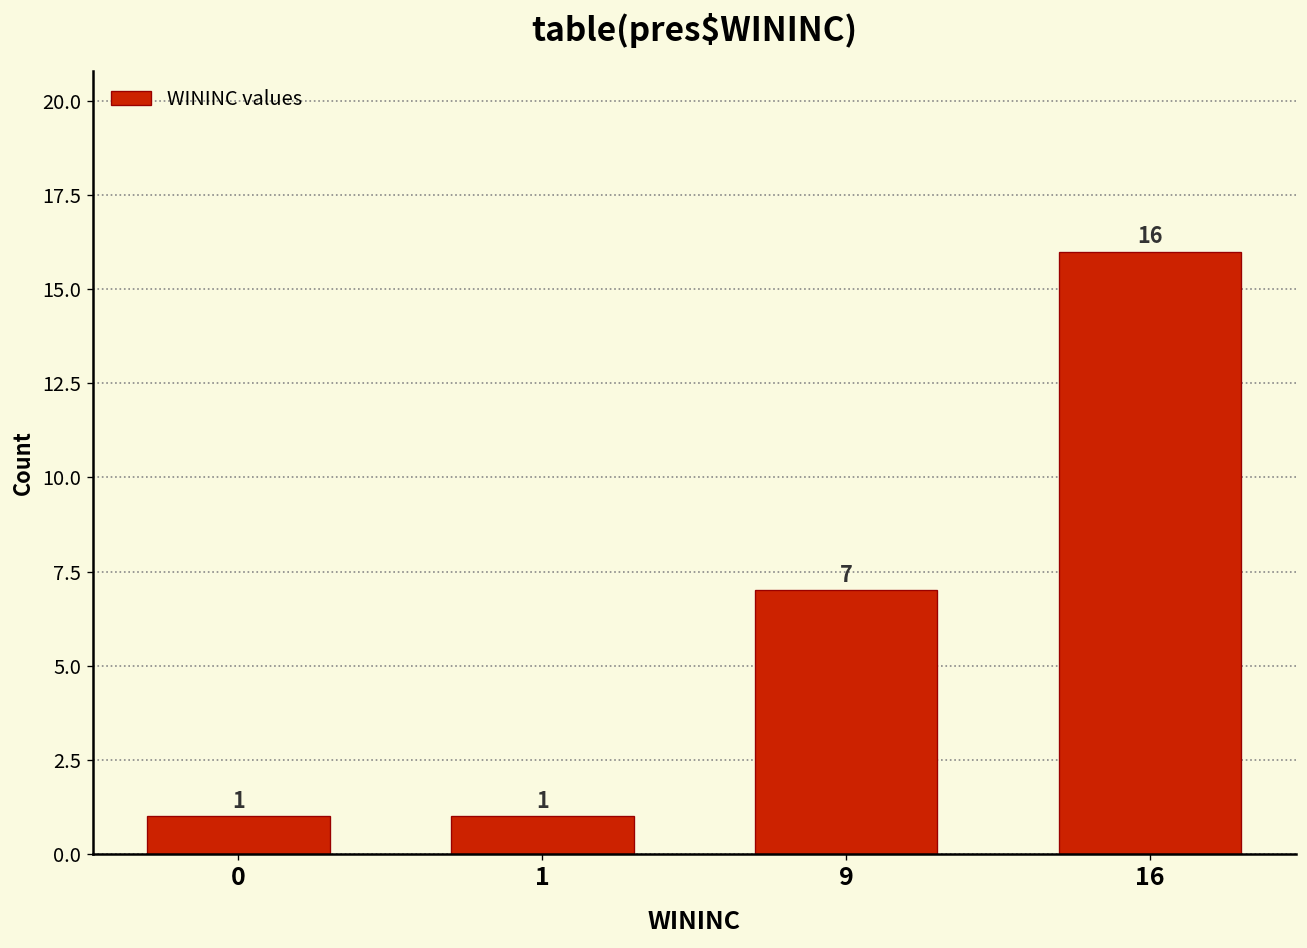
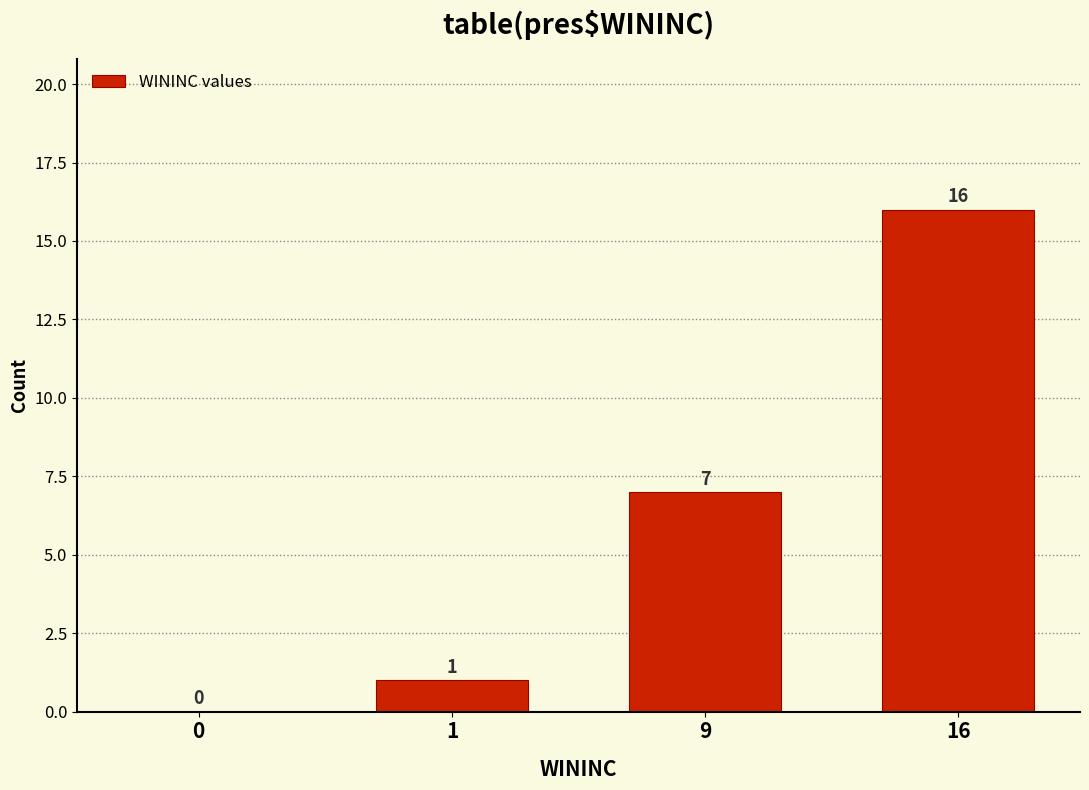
0: 1 -> 0
